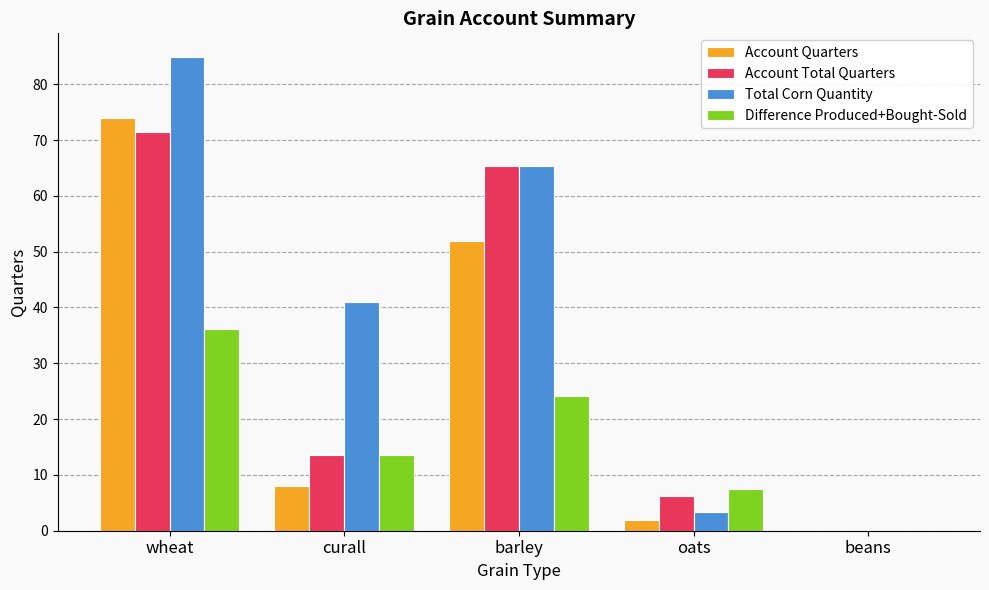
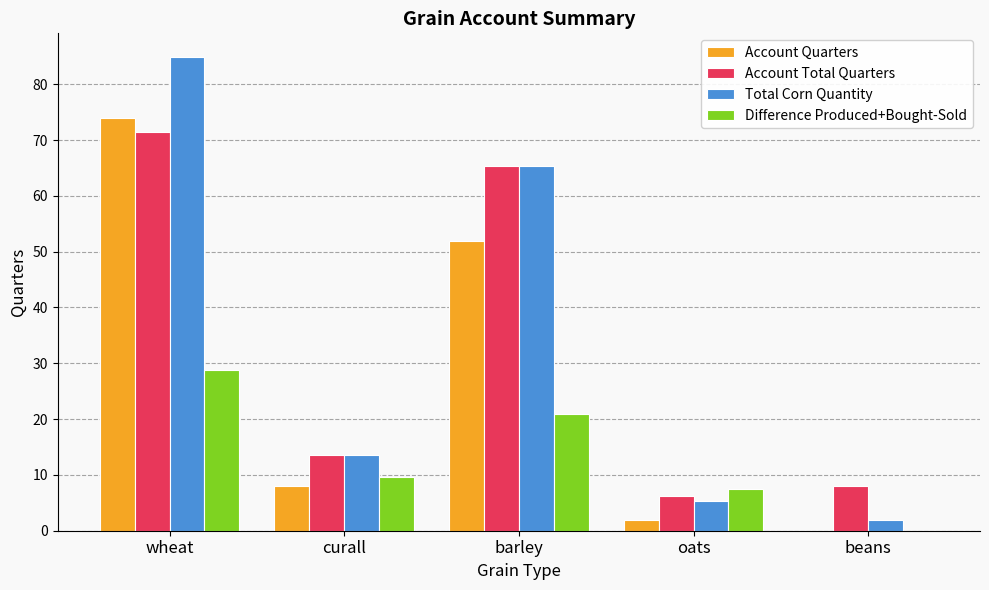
Difference Produced+Bought-Sold, wheat: 36 -> 29
Total Corn Quantity, curall: 41 -> 14
Difference Produced+Bought-Sold, curall: 14 -> 10
Difference Produced+Bought-Sold, barley: 24 -> 21
Total Corn Quantity, oats: 3 -> 5
Account Total Quarters, beans: 0 -> 8
Total Corn Quantity, beans: 0 -> 2
